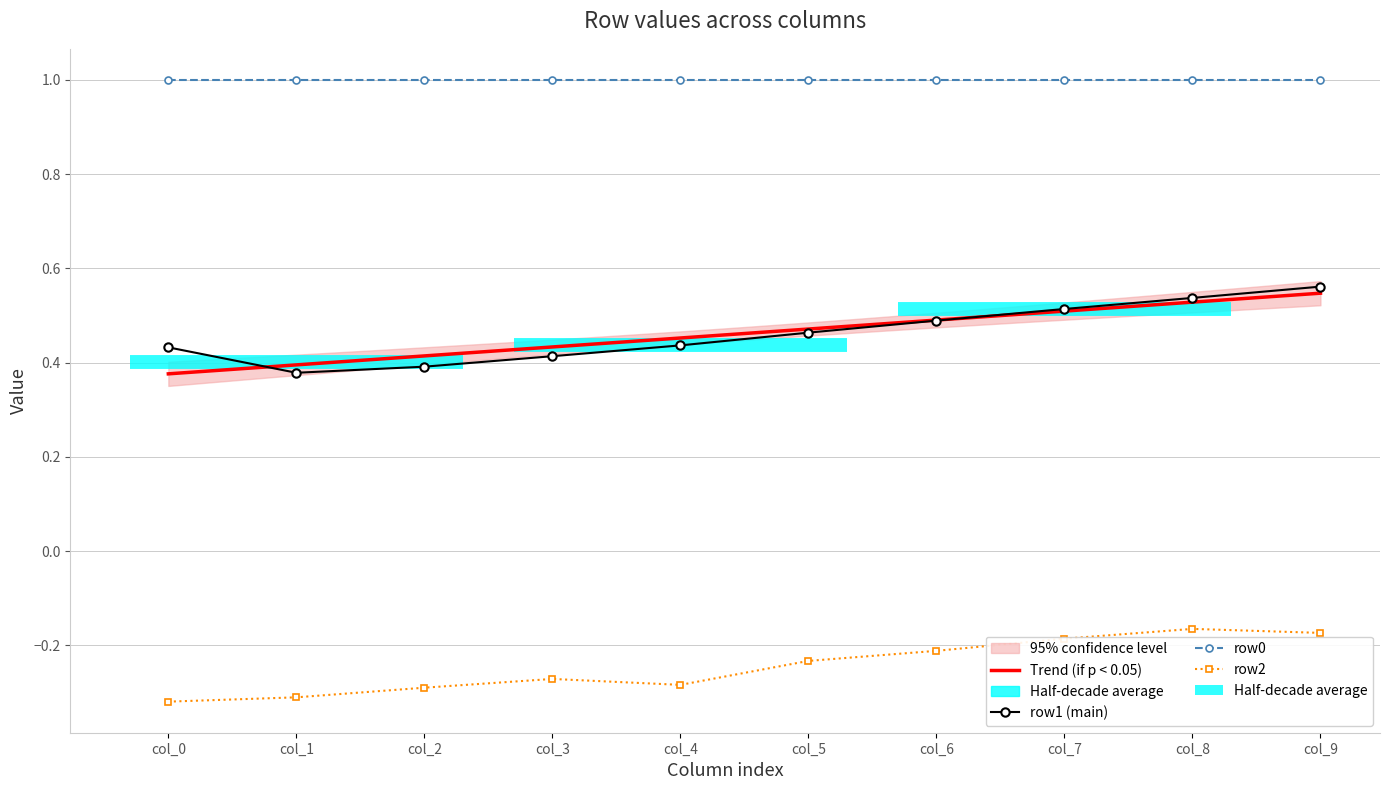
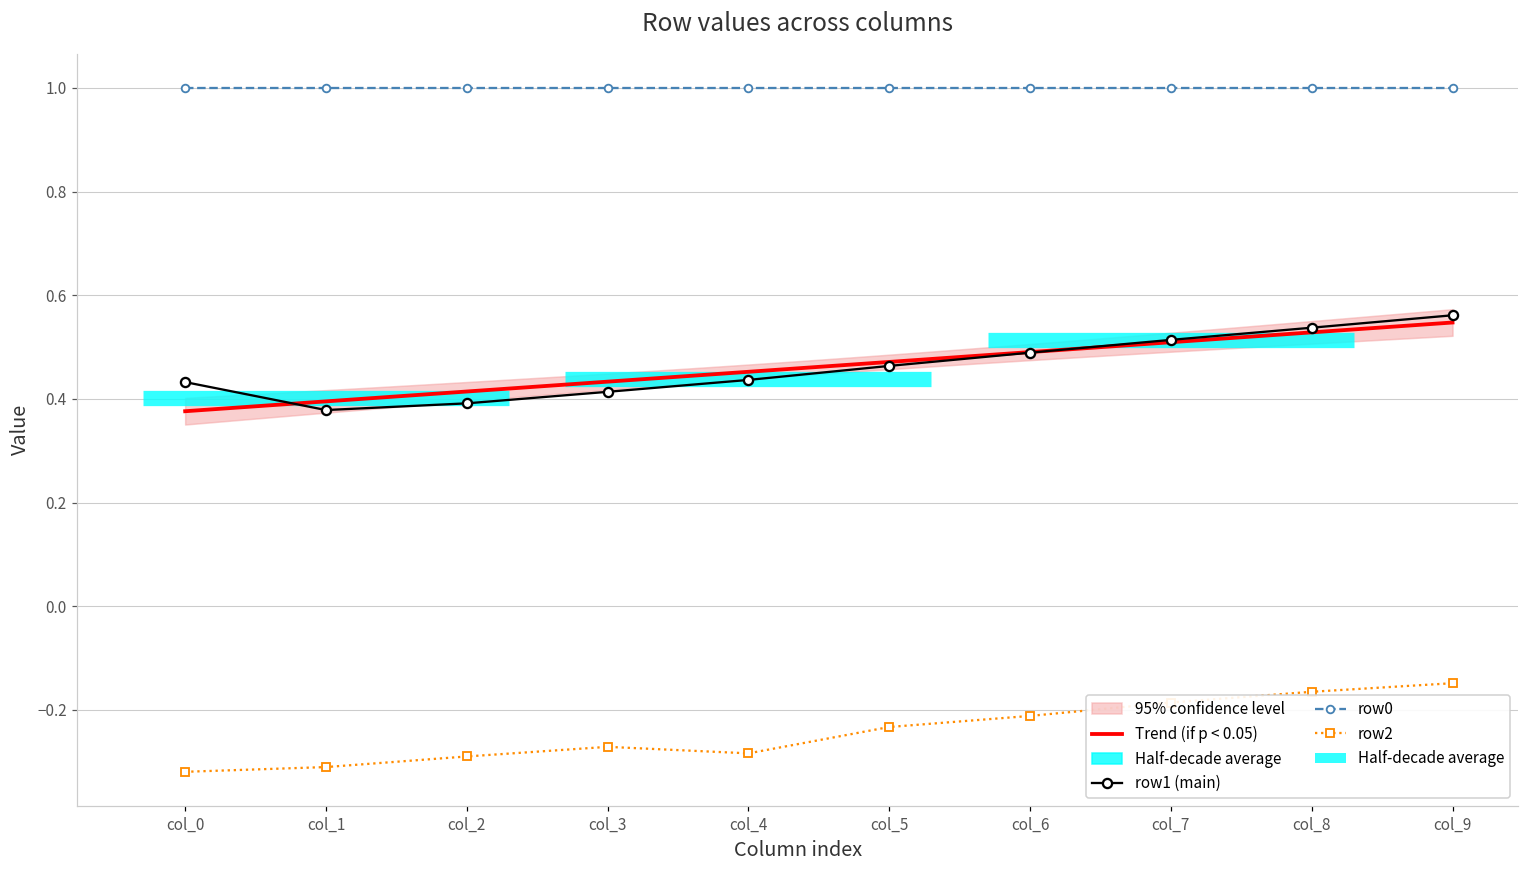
row2, col_9: -0.17 -> -0.15
